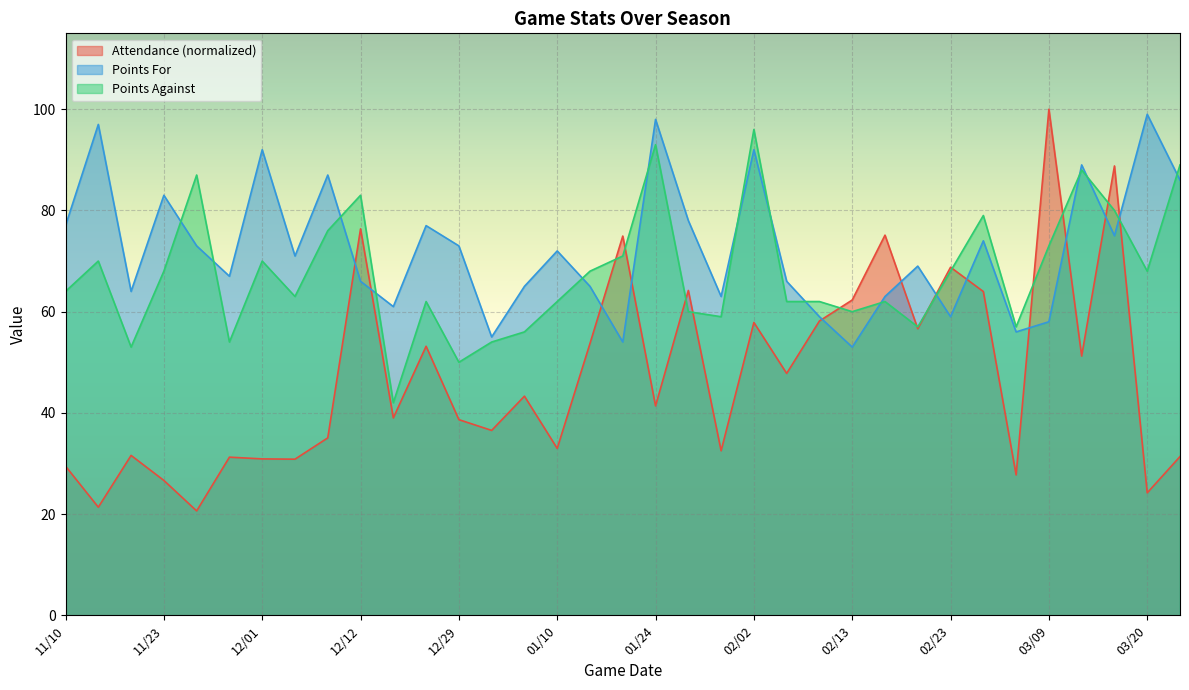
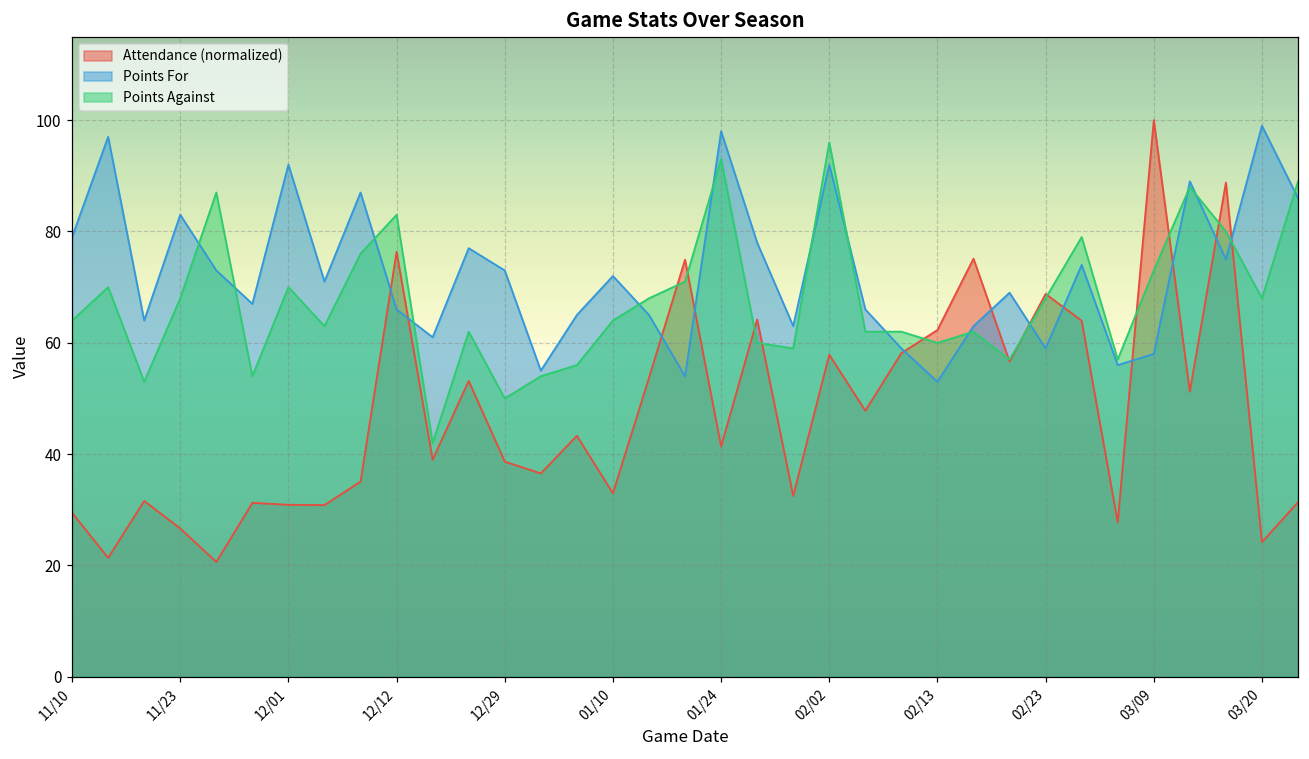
Points For, 11/10: 77 -> 79
Points Against, 01/10: 62 -> 64
